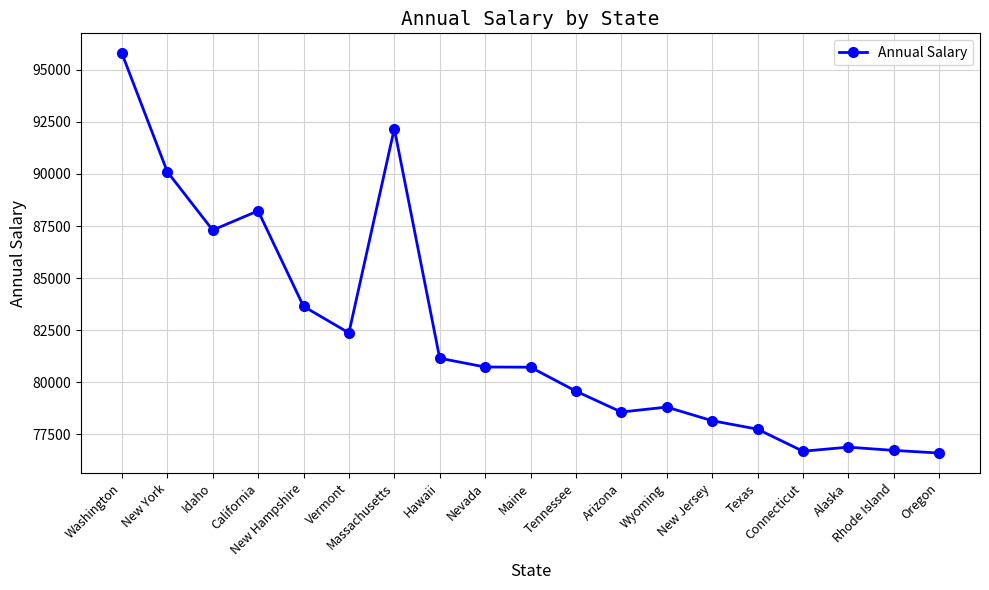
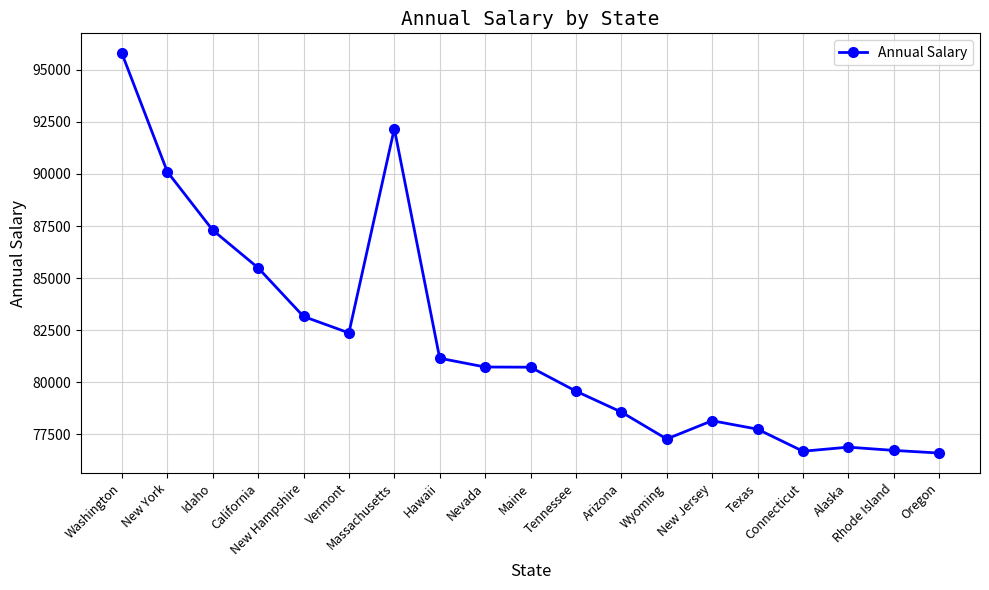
California: 88200 -> 85500
New Hampshire: 83600 -> 83200
Wyoming: 78800 -> 77300
